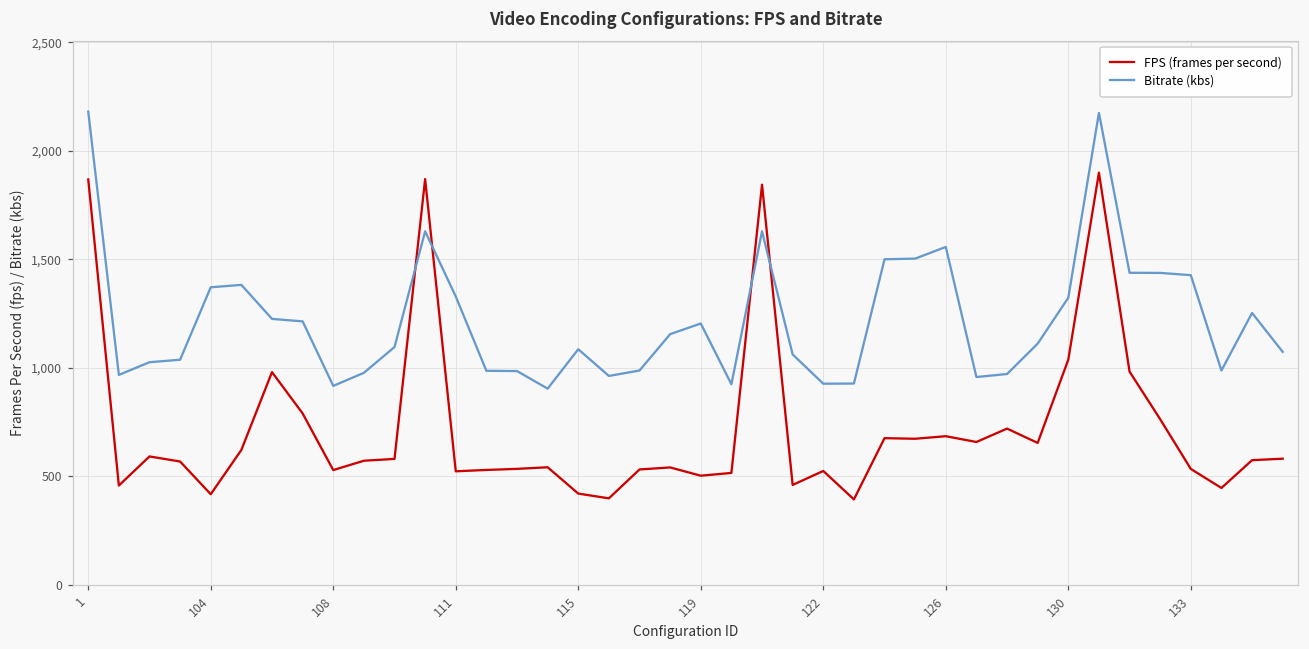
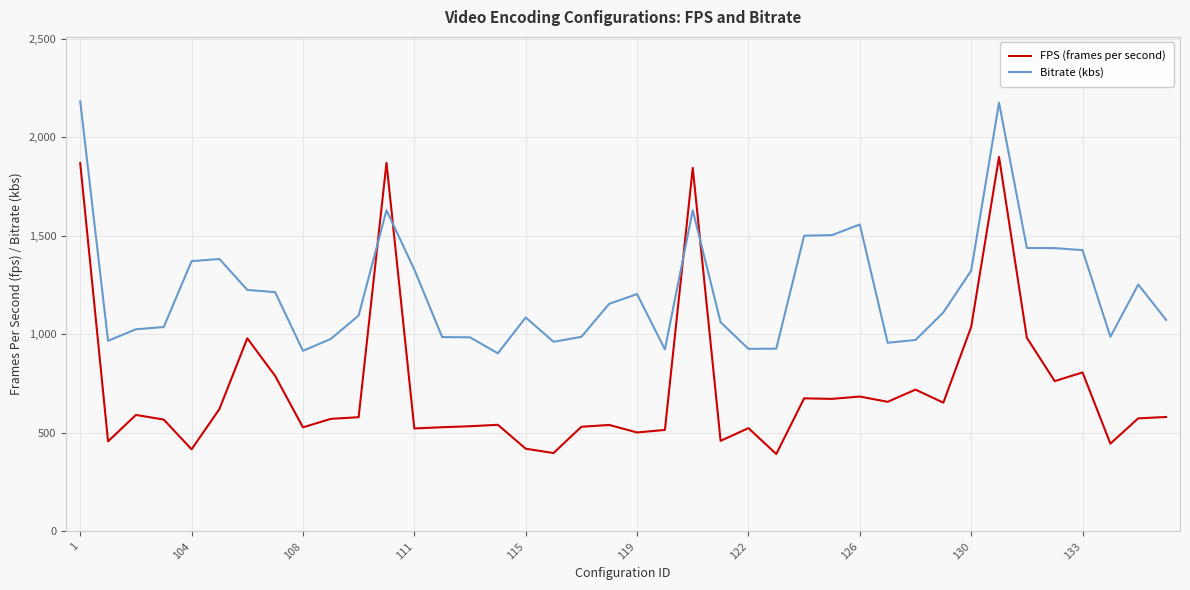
FPS (frames per second), 133: 530 -> 810
